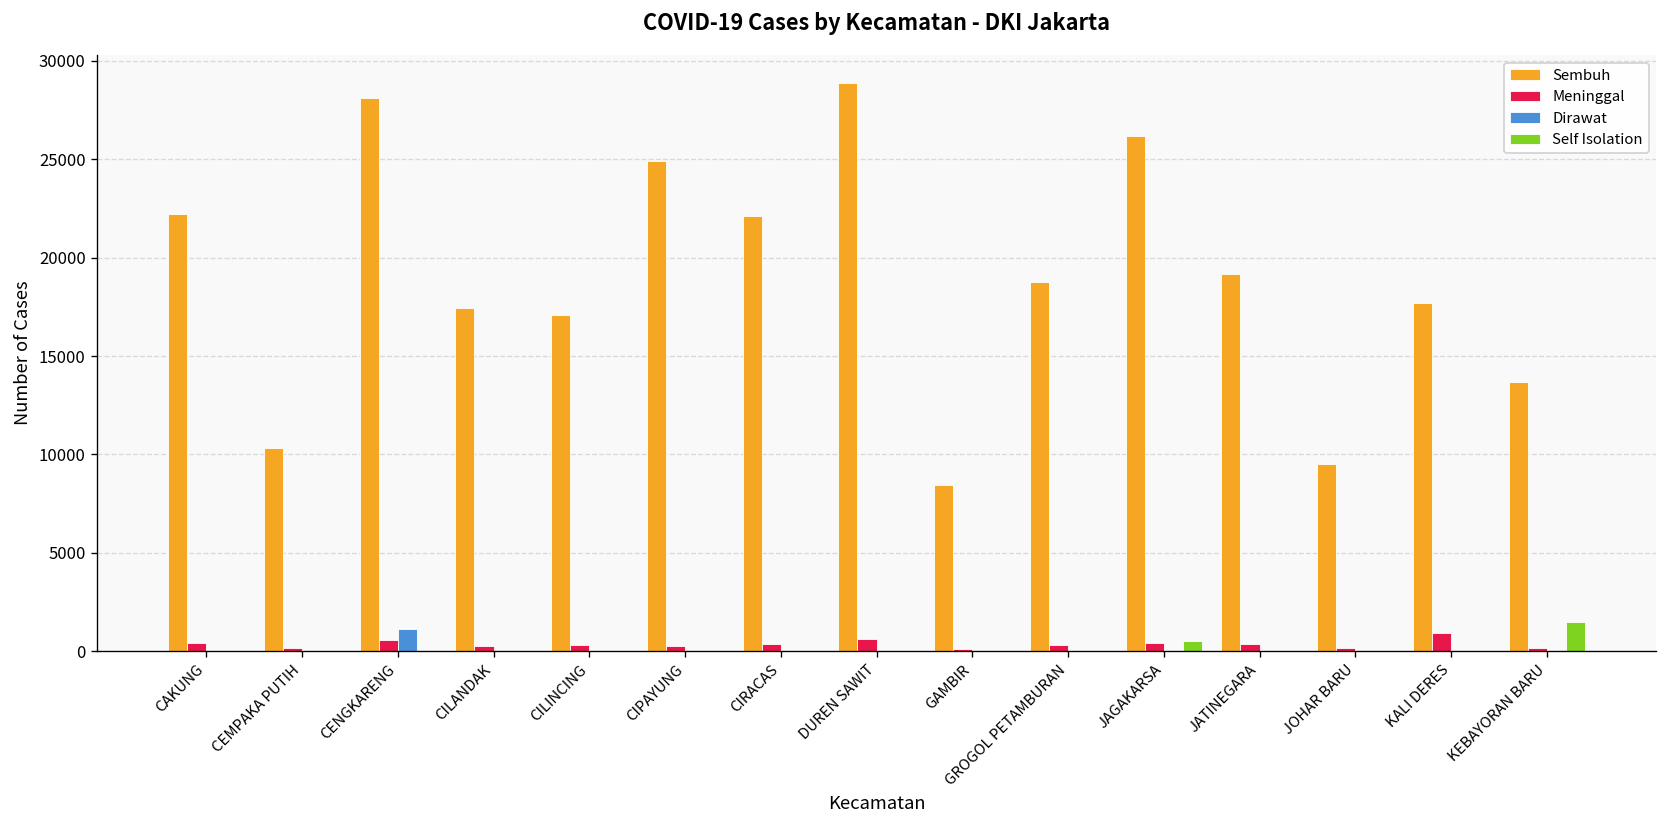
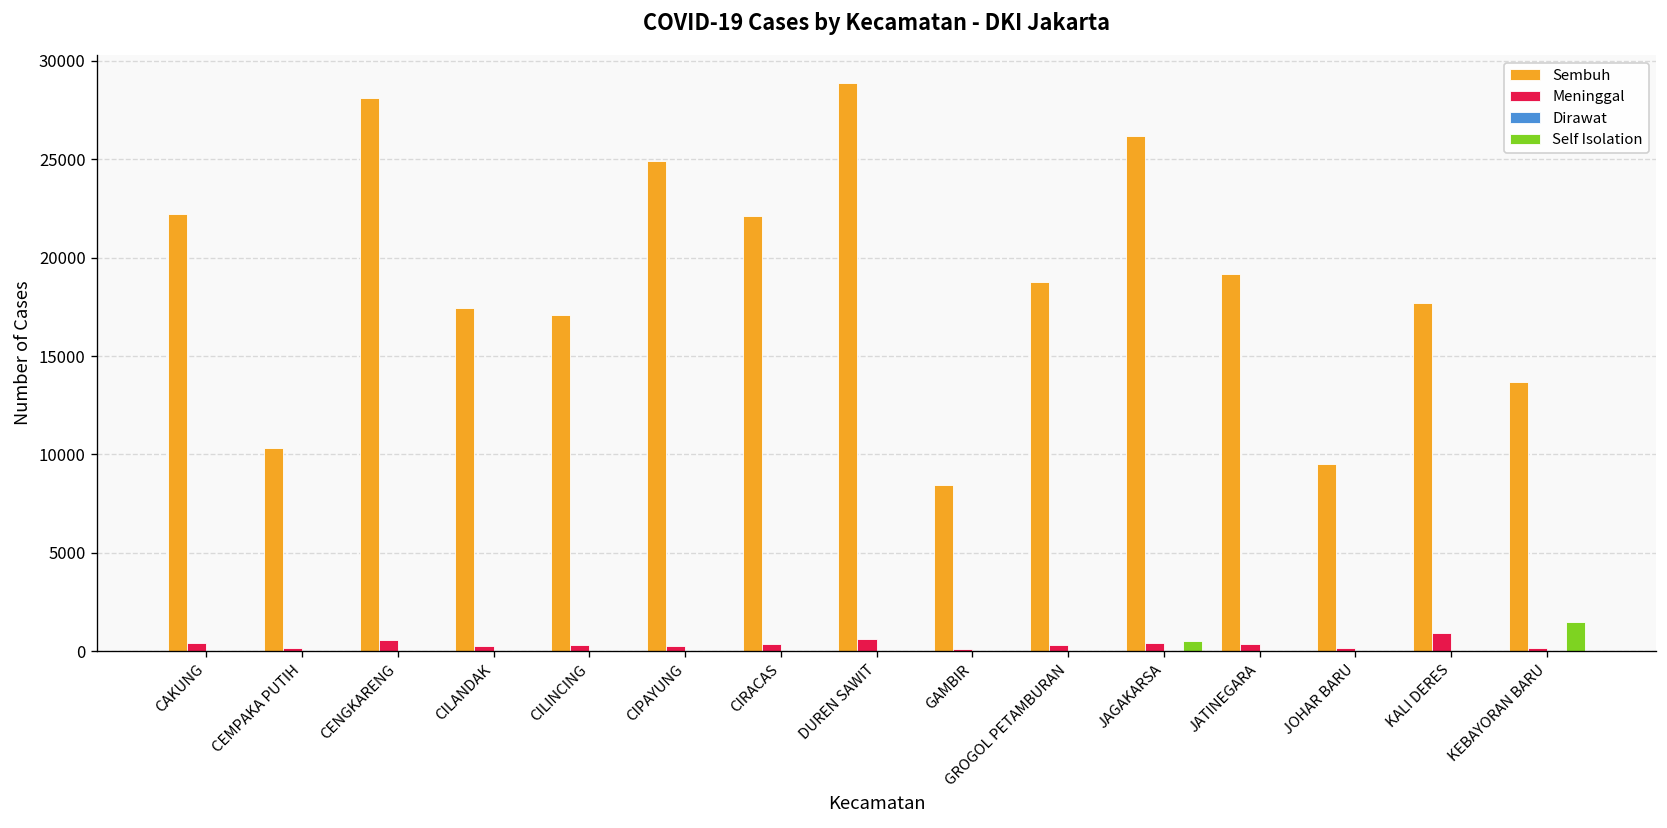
Dirawat, CENGKARENG: 1100 -> 0
